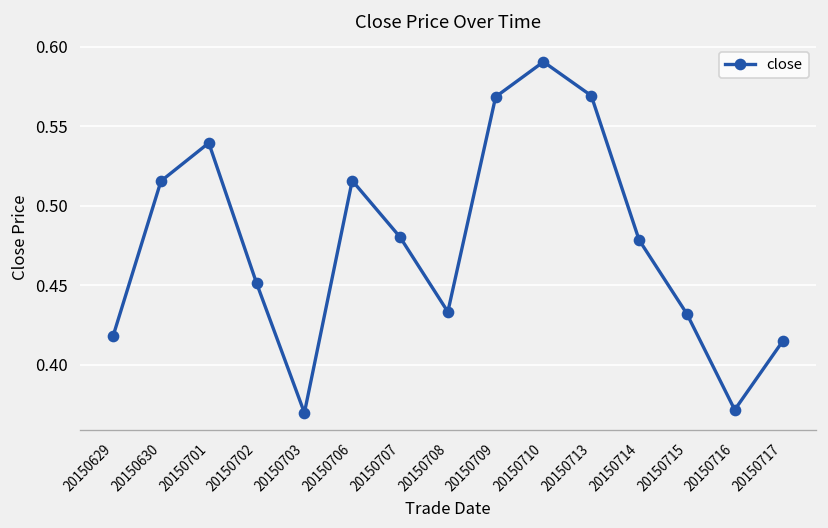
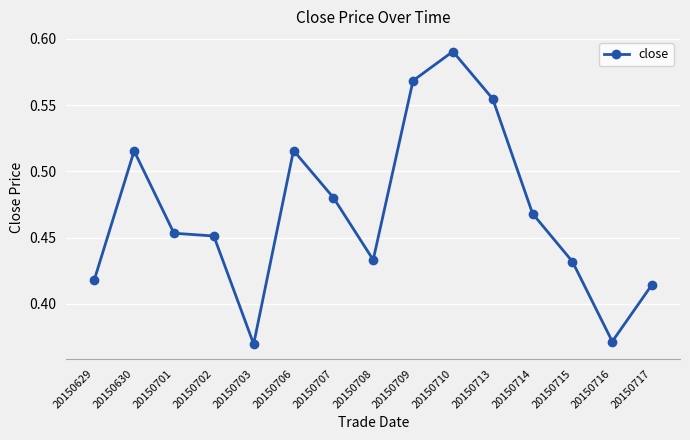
20150701: 0.540 -> 0.453
20150713: 0.569 -> 0.555
20150714: 0.479 -> 0.468
